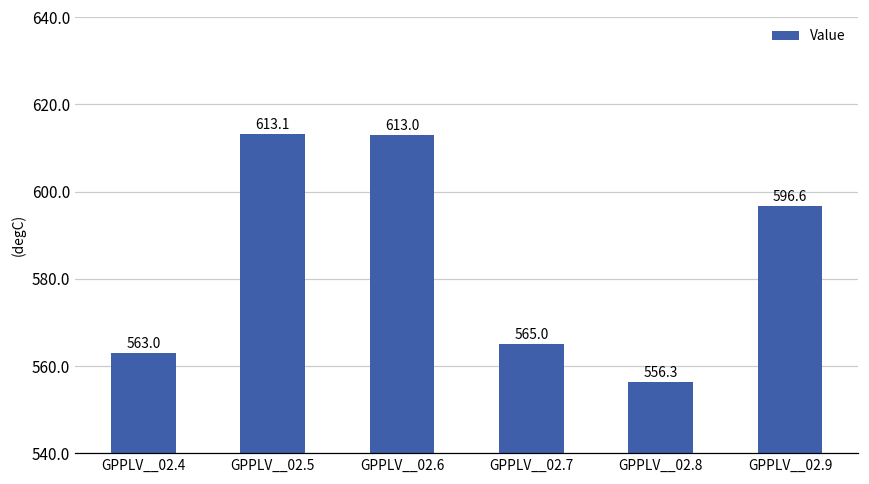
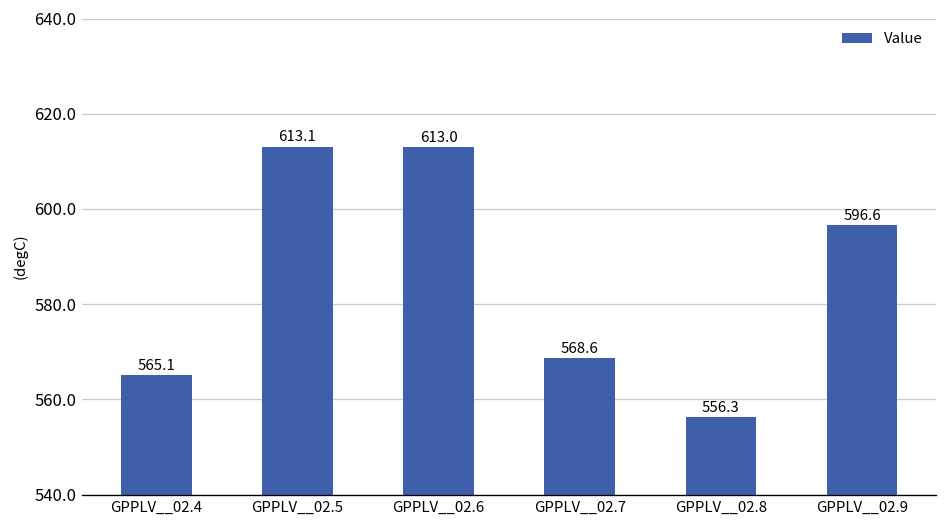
GPPLV__02.4: 563.0 -> 565.1
GPPLV__02.7: 565.0 -> 568.6
